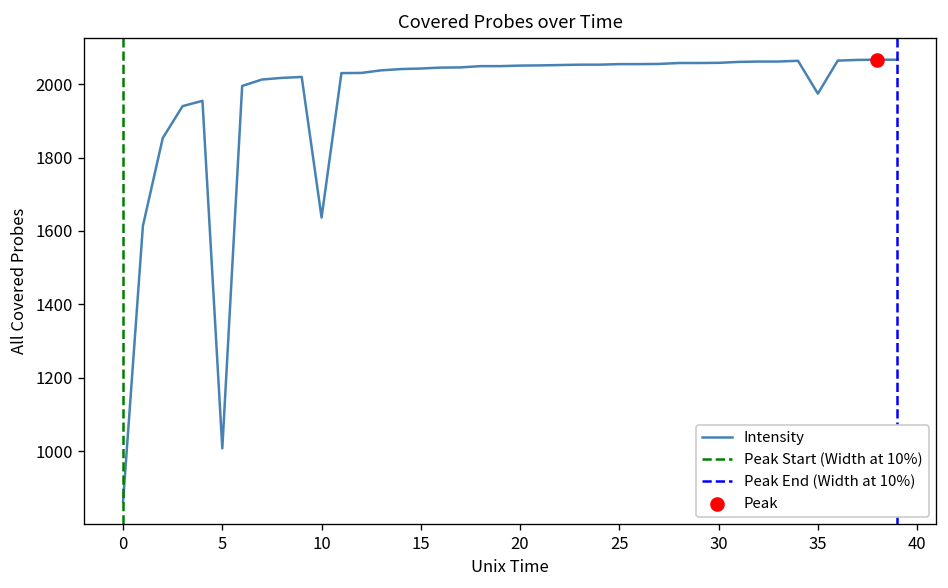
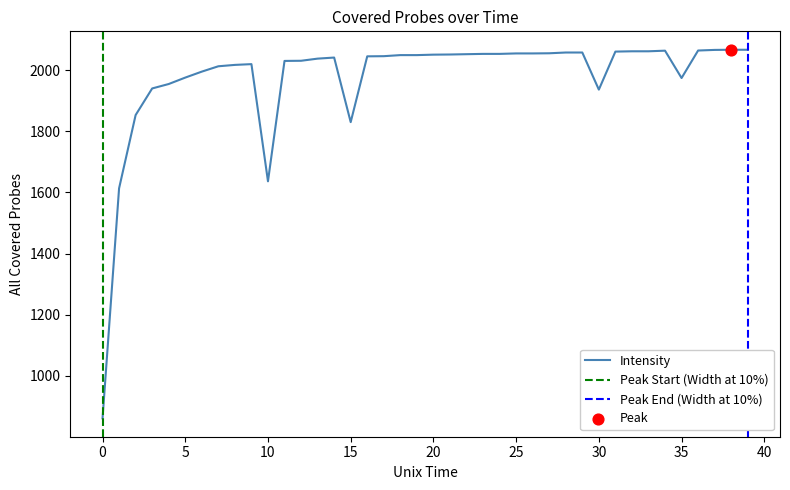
Intensity, 5: 1010 -> 1980
Intensity, 15: 2040 -> 1830
Intensity, 30: 2060 -> 1940
